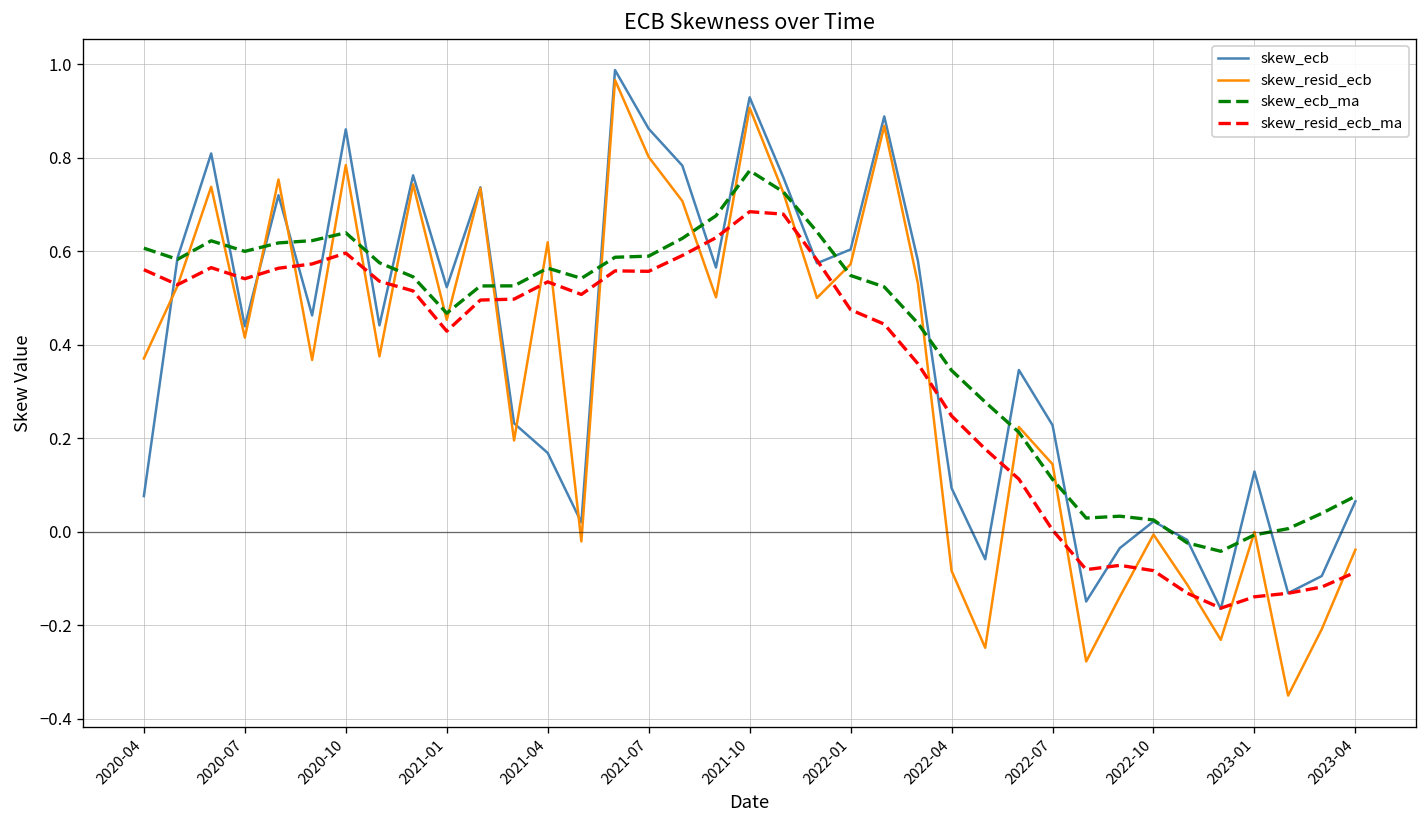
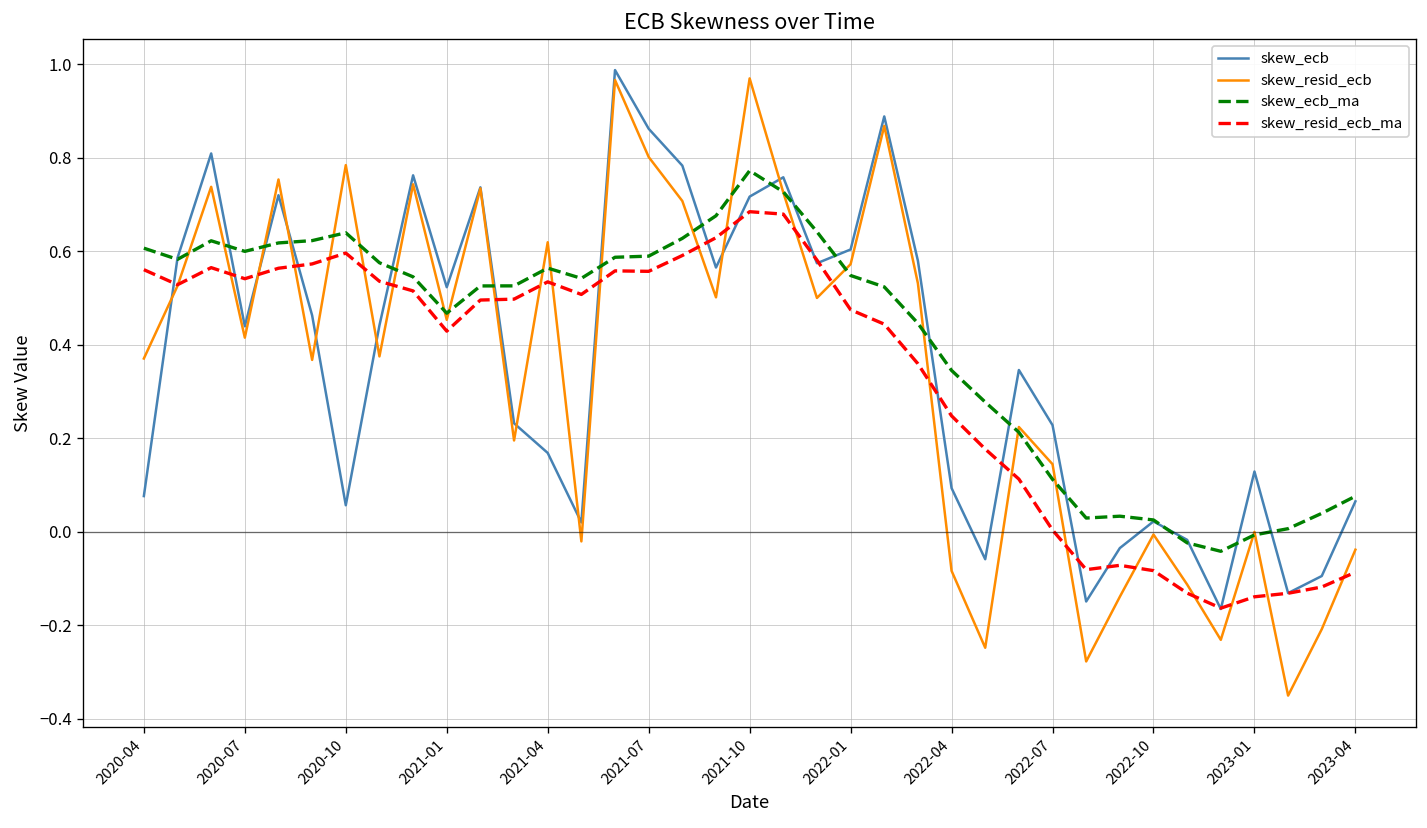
skew_ecb, 2020-10: 0.86 -> 0.06
skew_ecb, 2021-10: 0.93 -> 0.72
skew_resid_ecb, 2021-10: 0.91 -> 0.97
